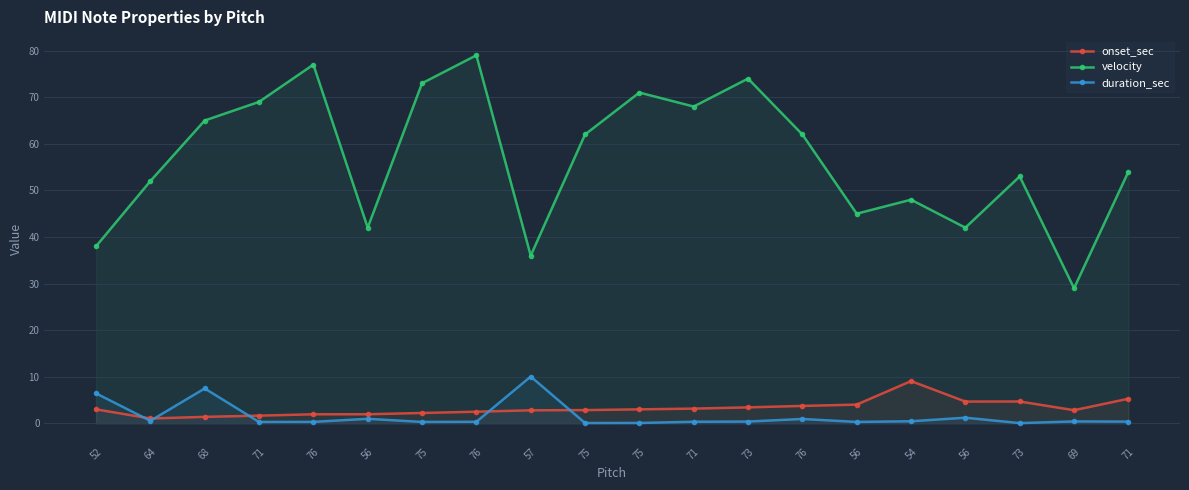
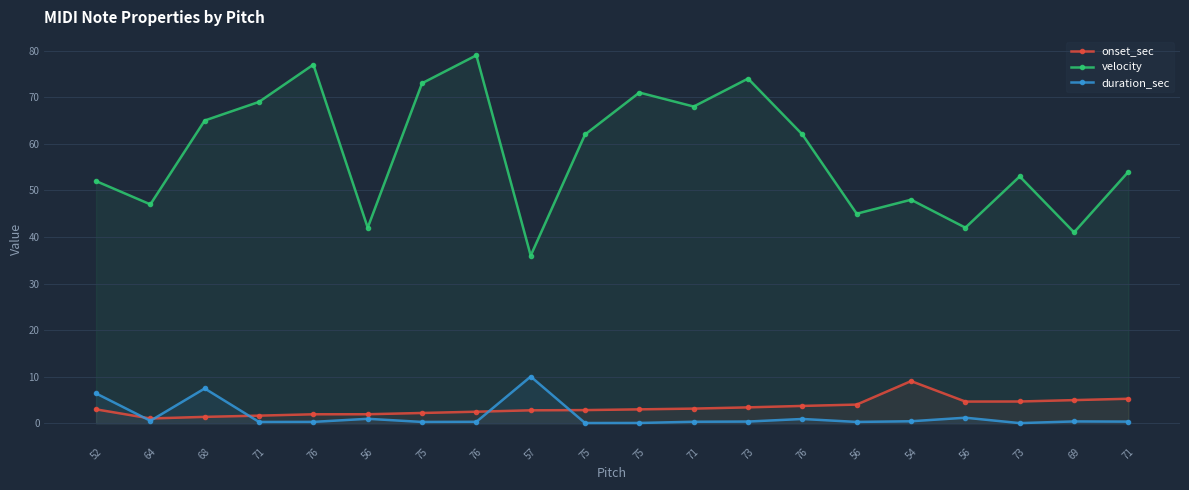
velocity, 52: 38 -> 52
velocity, 64: 52 -> 47
onset_sec, 69: 3 -> 5
velocity, 69: 29 -> 41
